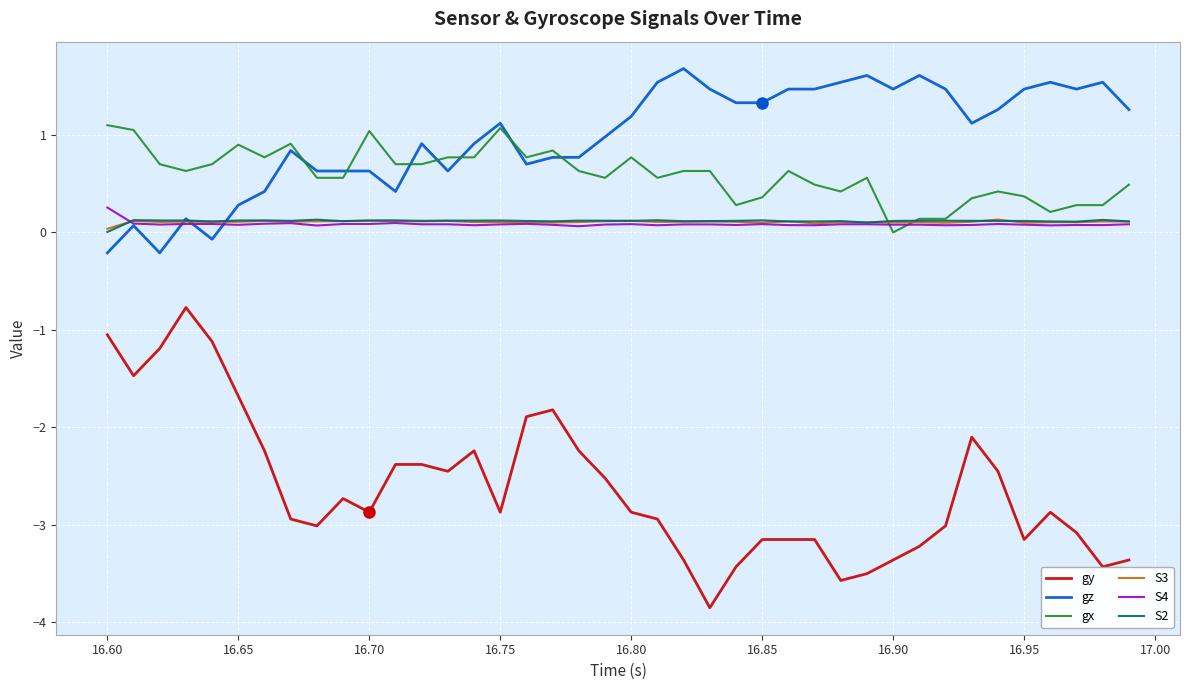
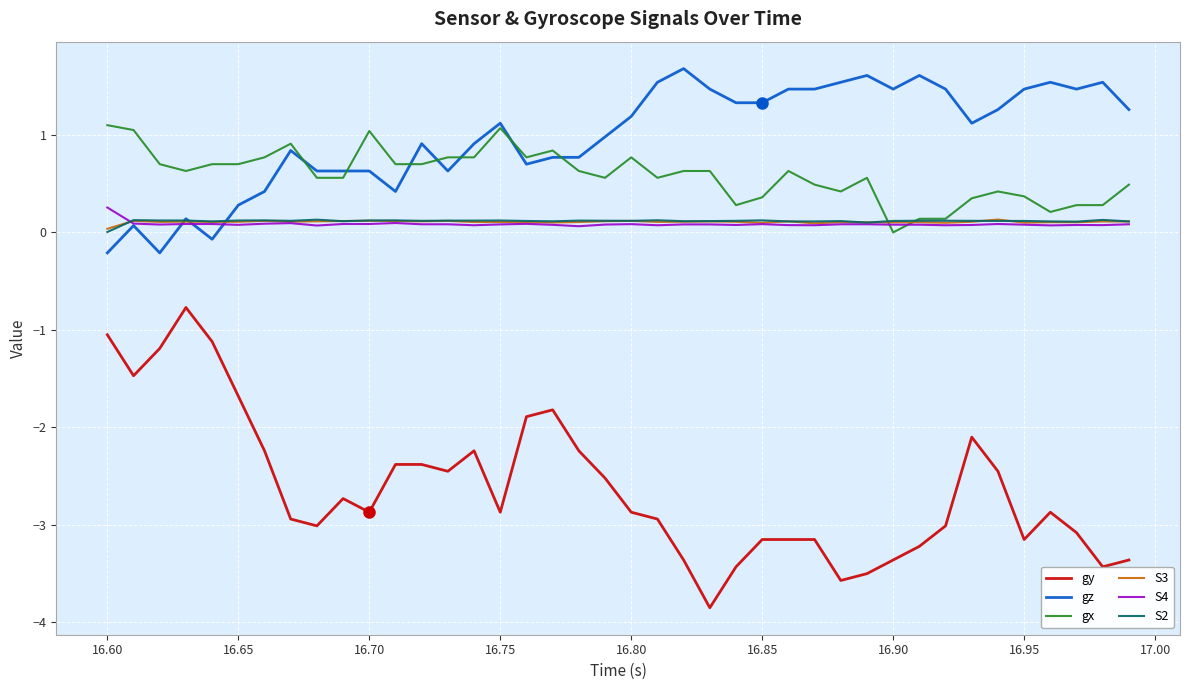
gx, 16.65: 0.9 -> 0.7
